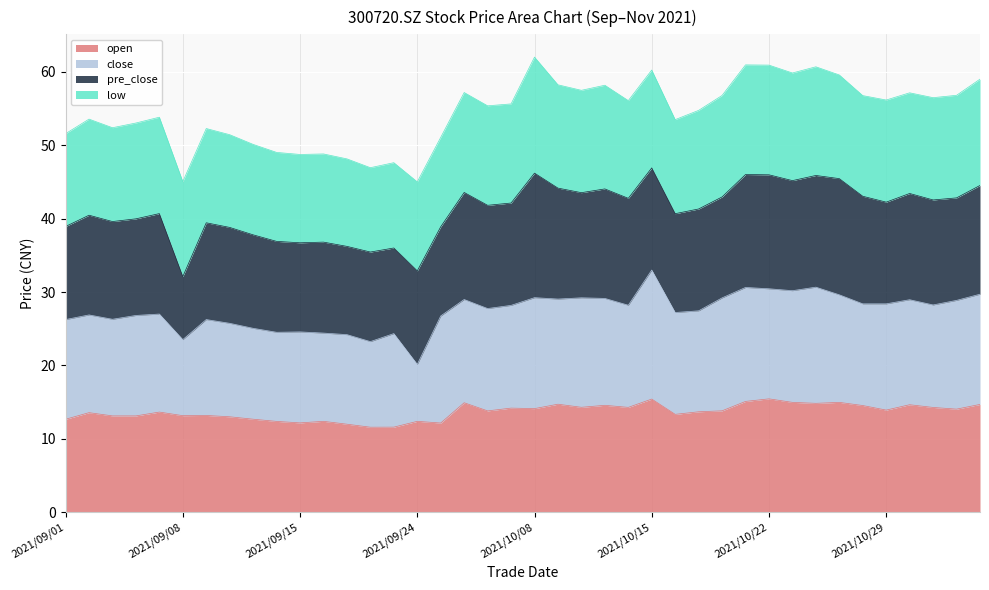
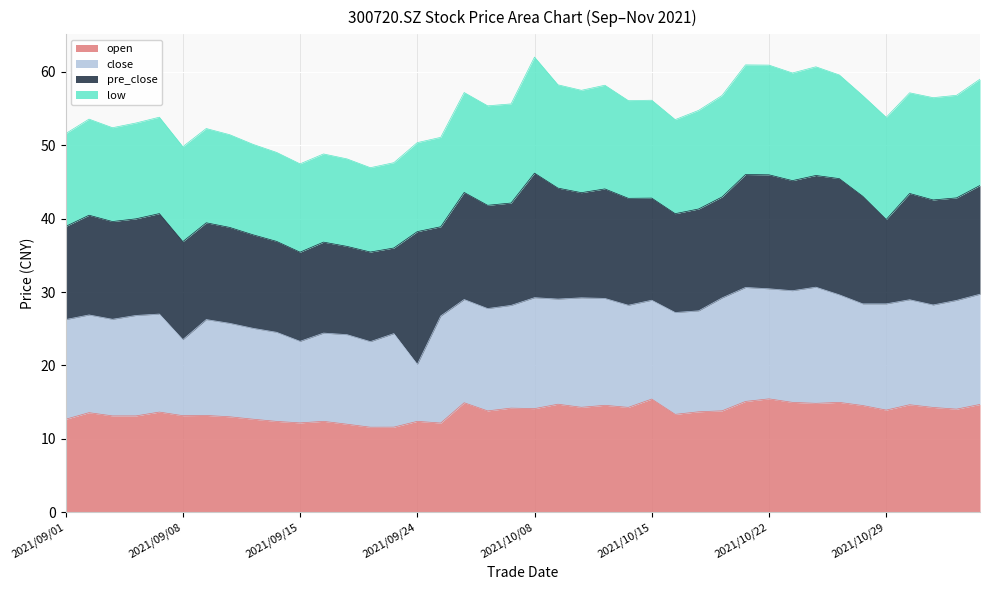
pre_close, 2021/09/08: 9 -> 13
close, 2021/09/15: 12 -> 11
pre_close, 2021/09/24: 13 -> 18
close, 2021/10/15: 18 -> 13
pre_close, 2021/10/29: 14 -> 11
